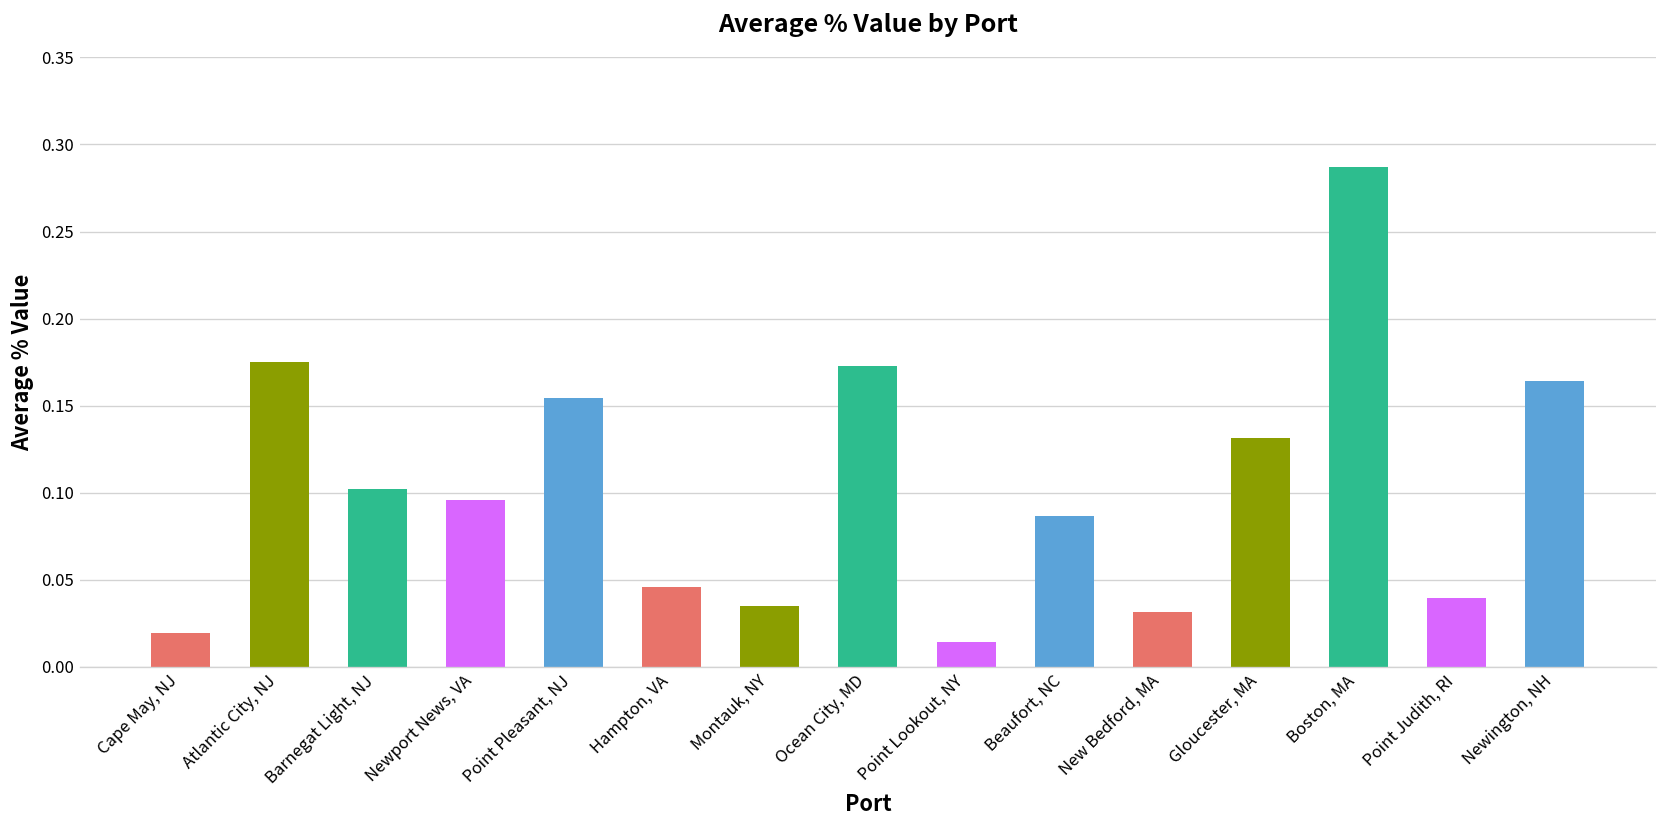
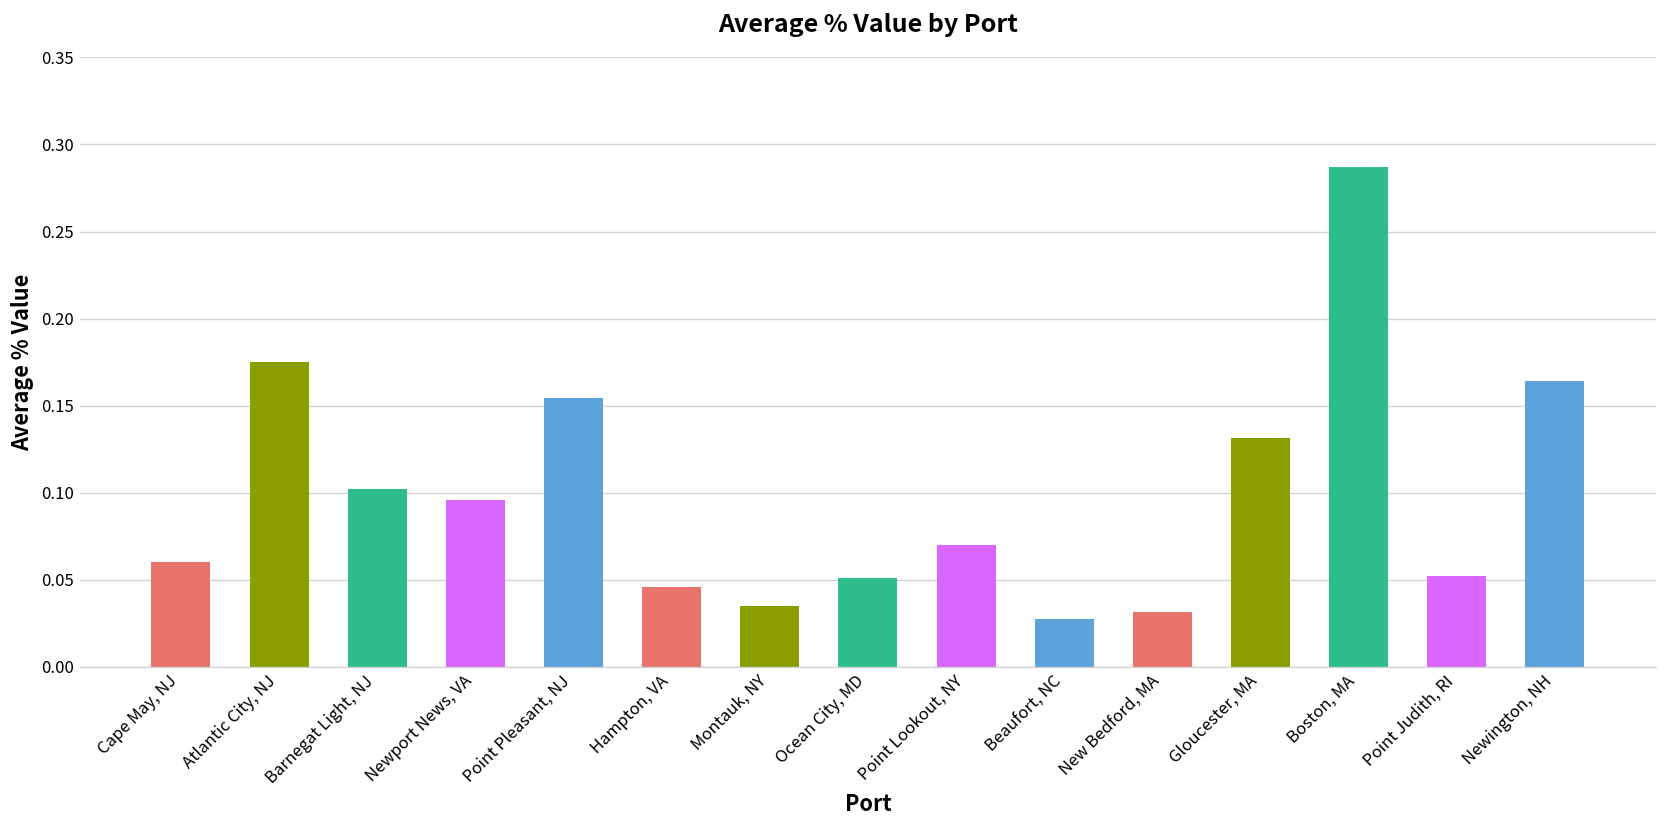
Cape May, NJ: 0.020 -> 0.060
Ocean City, MD: 0.173 -> 0.051
Point Lookout, NY: 0.014 -> 0.070
Beaufort, NC: 0.087 -> 0.027
Point Judith, RI: 0.040 -> 0.052
